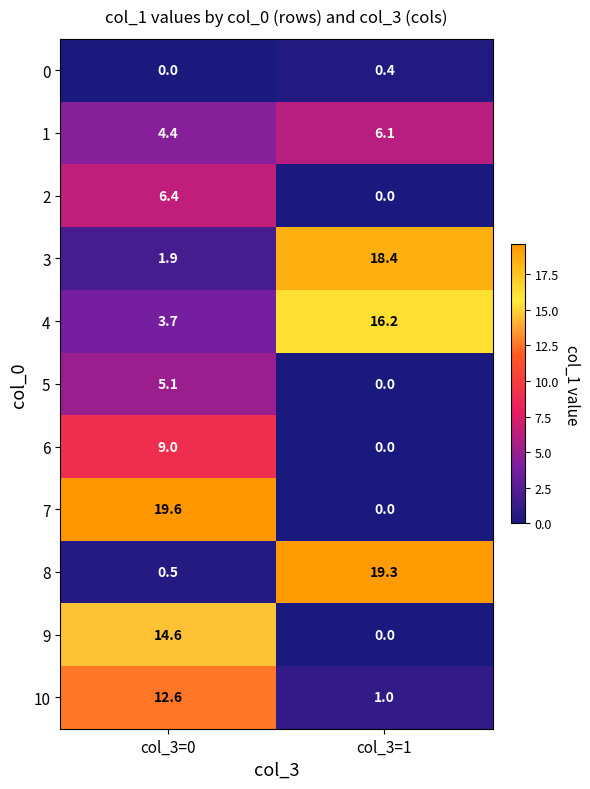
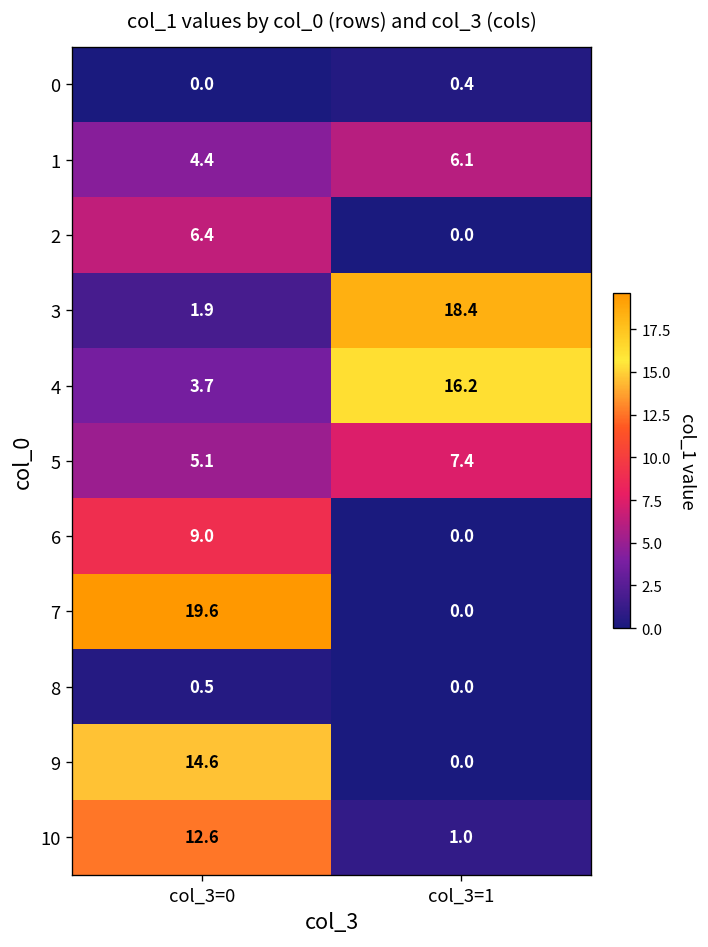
5, col_3=1: 0.0 -> 7.4
8, col_3=1: 19.3 -> 0.0
